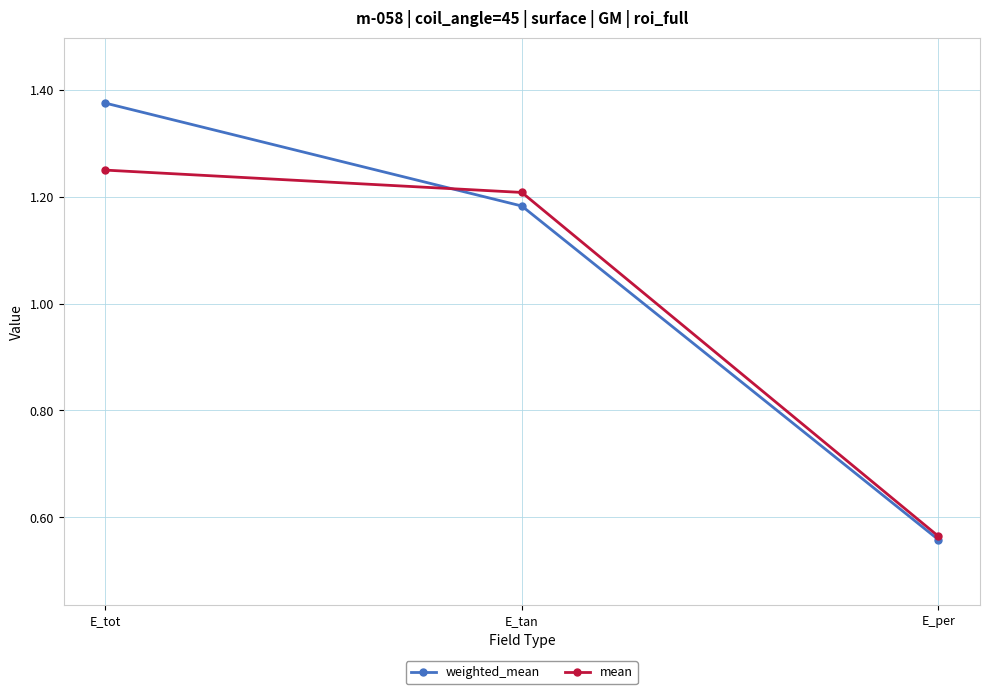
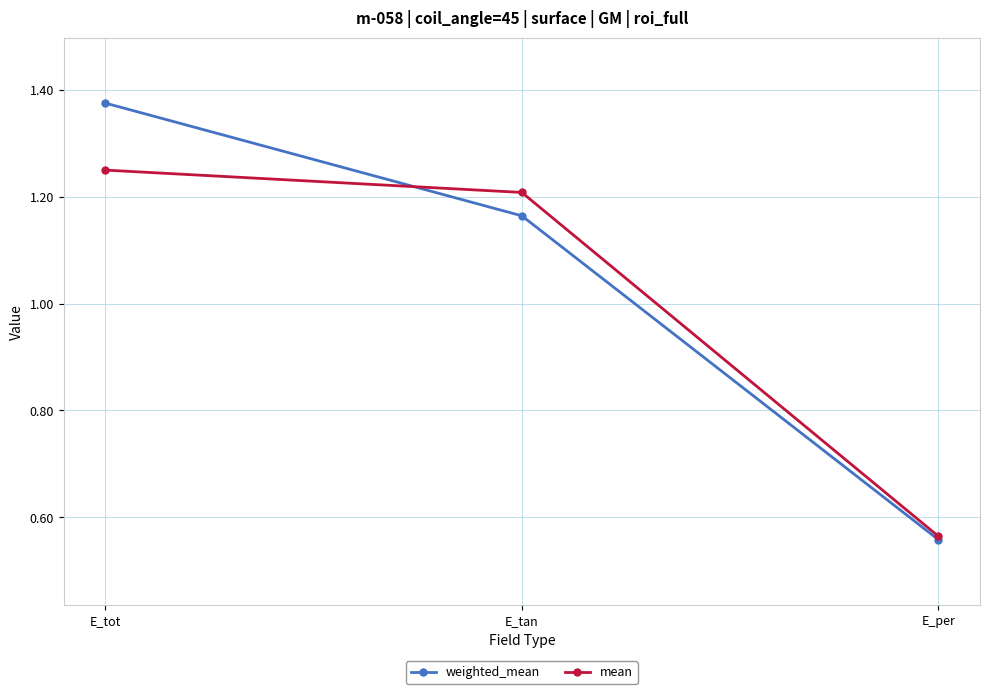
weighted_mean, E_tan: 1.18 -> 1.16
